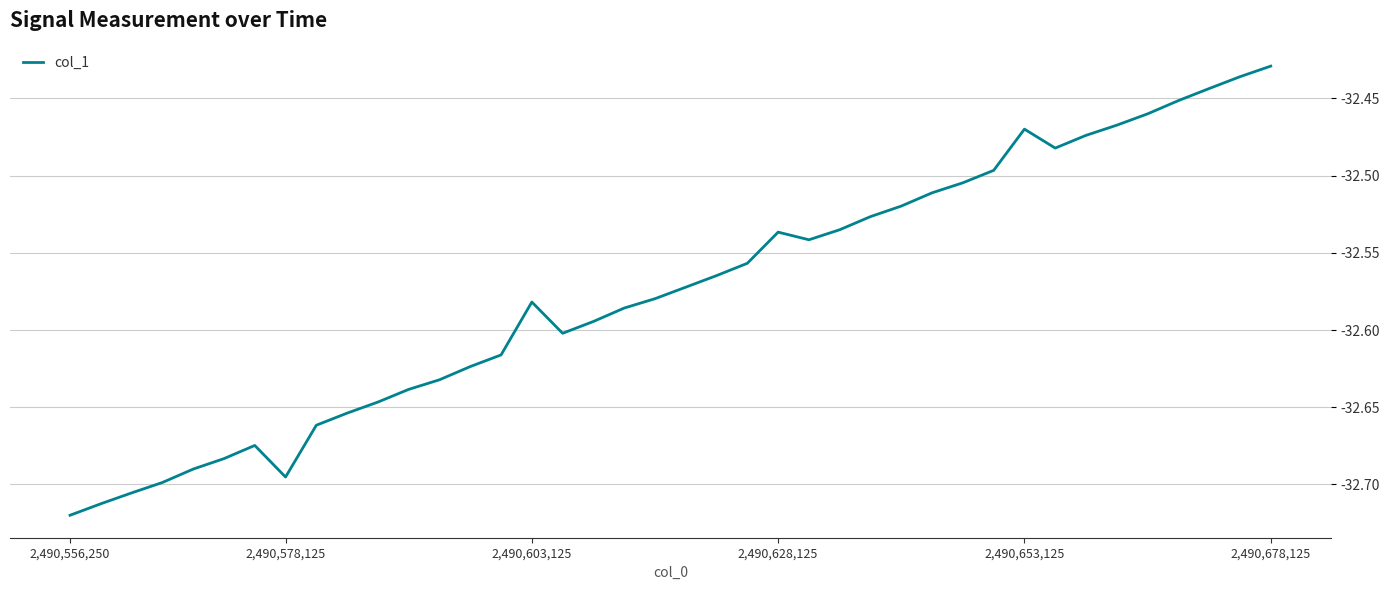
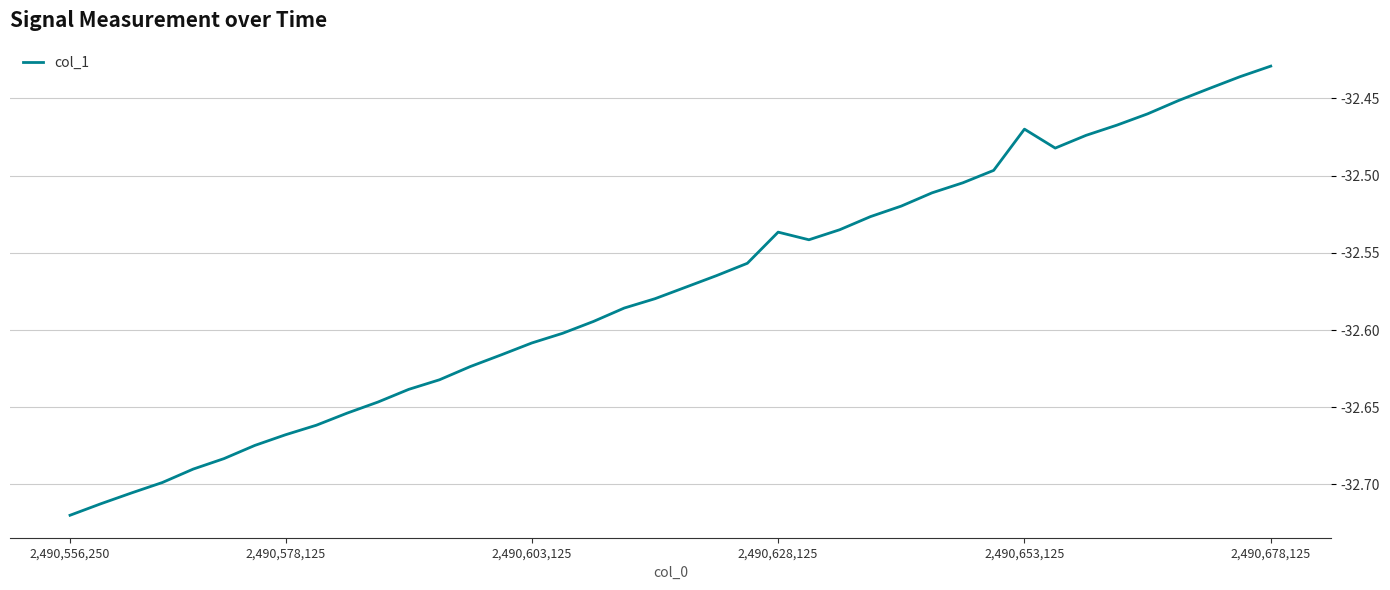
2,490,578,125: -32.695 -> -32.668
2,490,603,125: -32.582 -> -32.608
